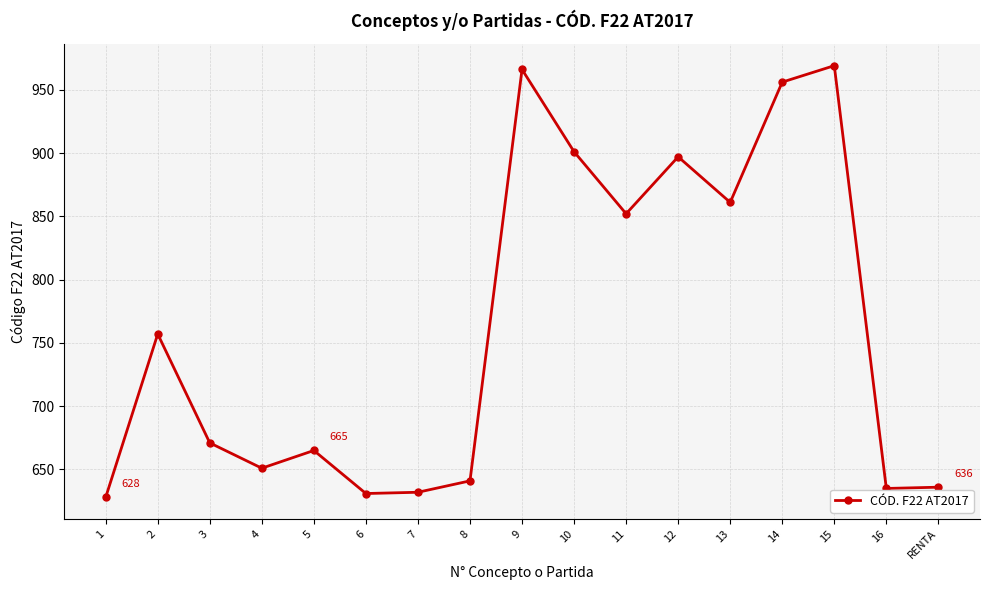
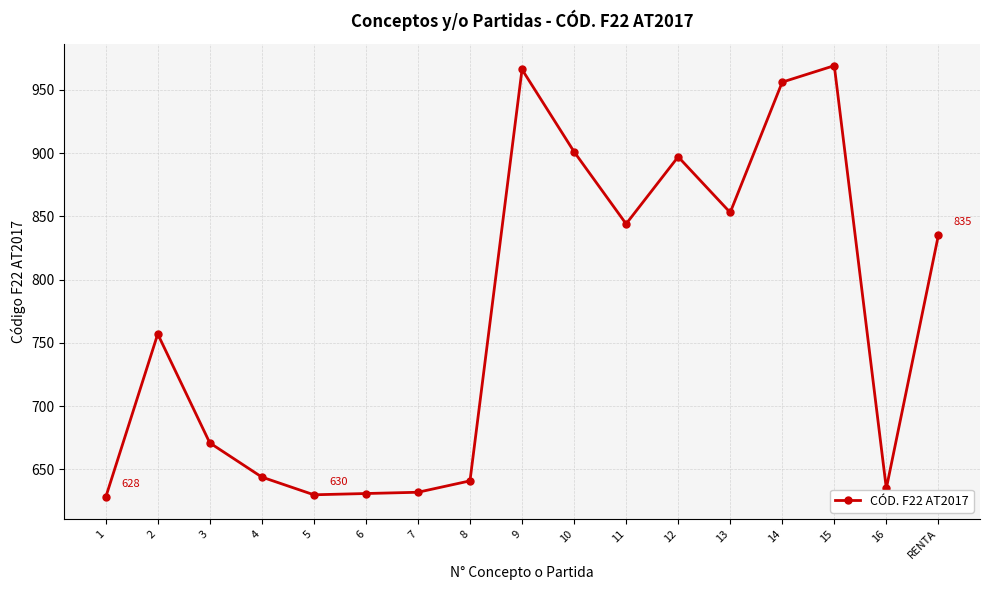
4: 651 -> 644
5: 665 -> 630
11: 852 -> 844
13: 861 -> 853
RENTA: 636 -> 835
